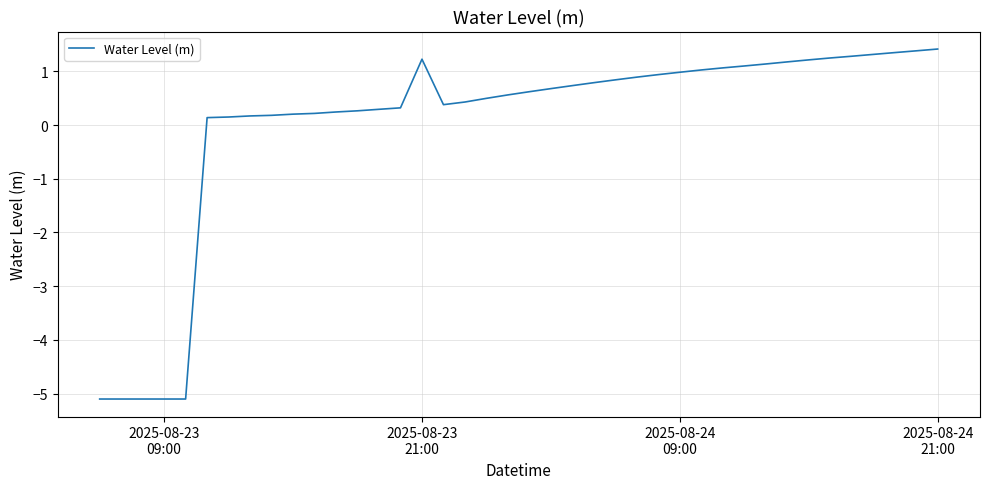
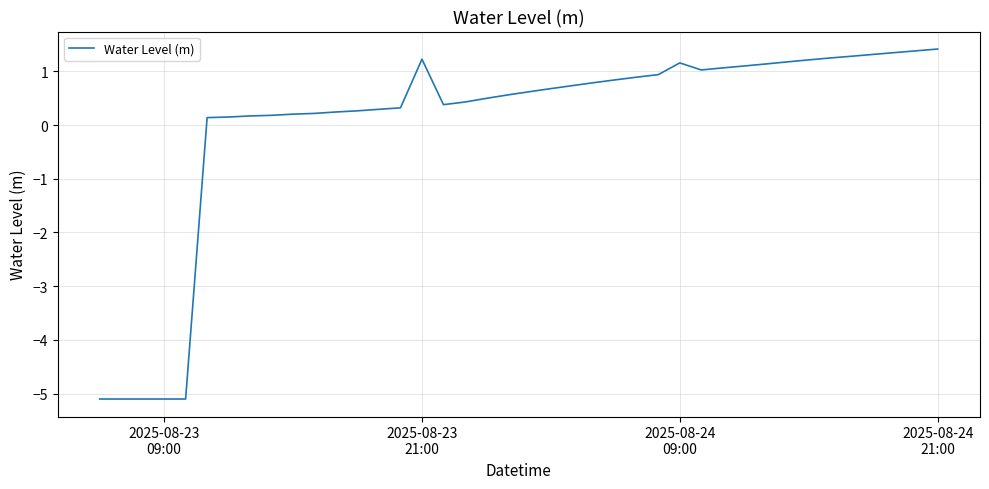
2025-08-24 09:00: 1.0 -> 1.2
